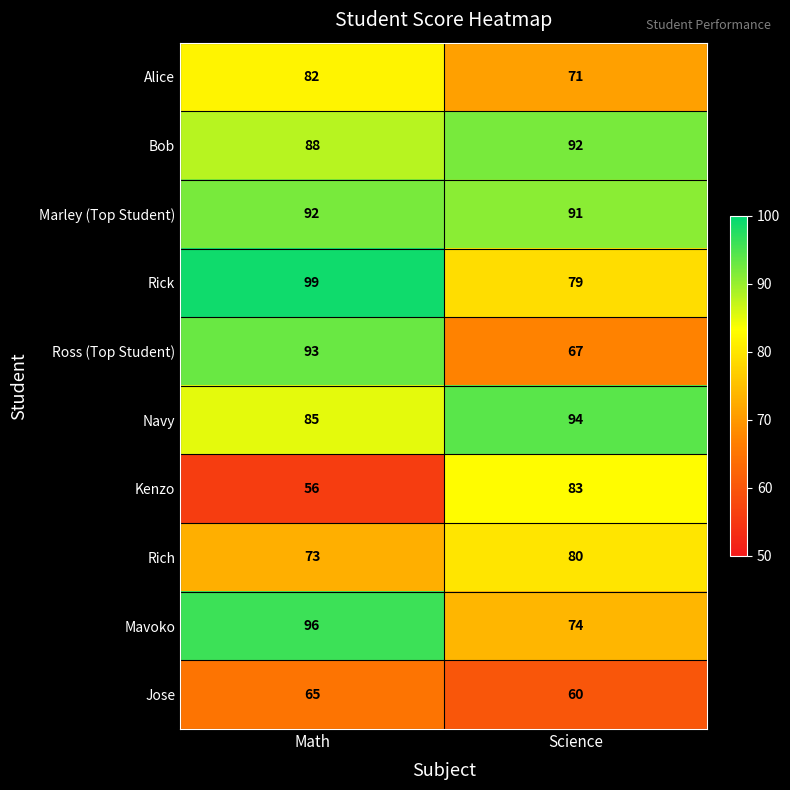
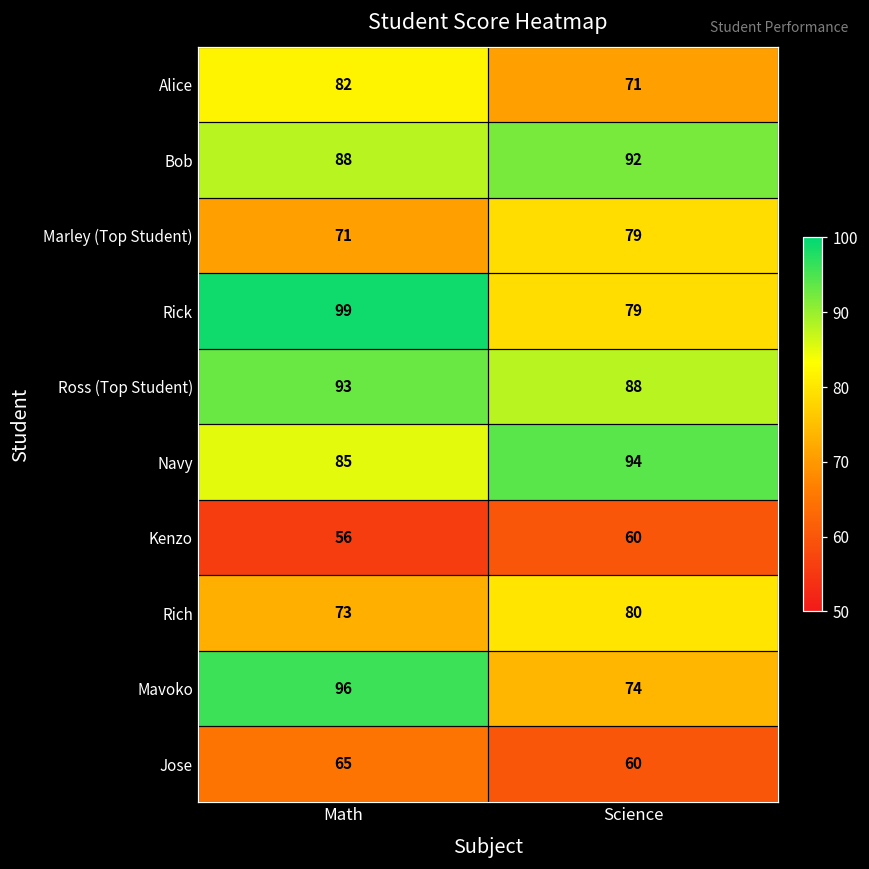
Marley (Top Student), Math: 92 -> 71
Marley (Top Student), Science: 91 -> 79
Ross (Top Student), Science: 67 -> 88
Kenzo, Science: 83 -> 60
